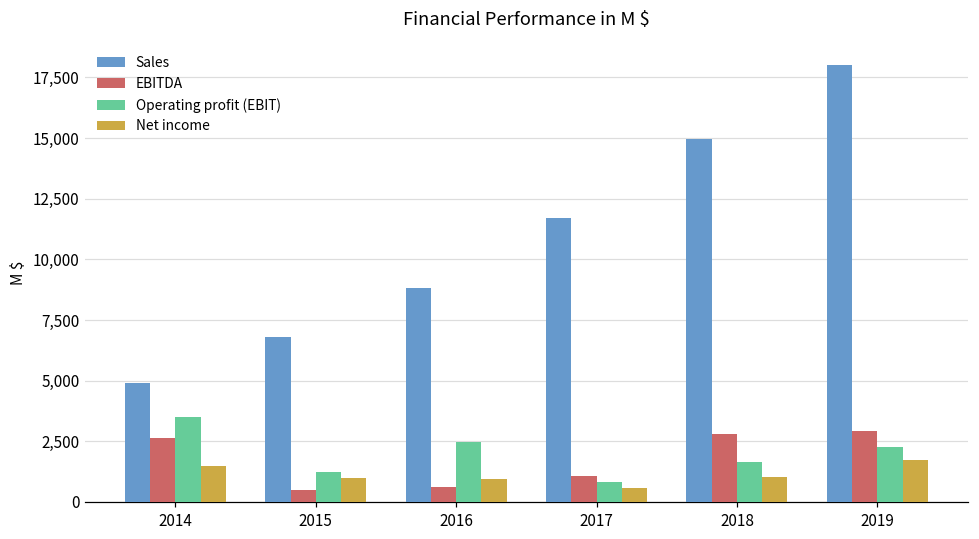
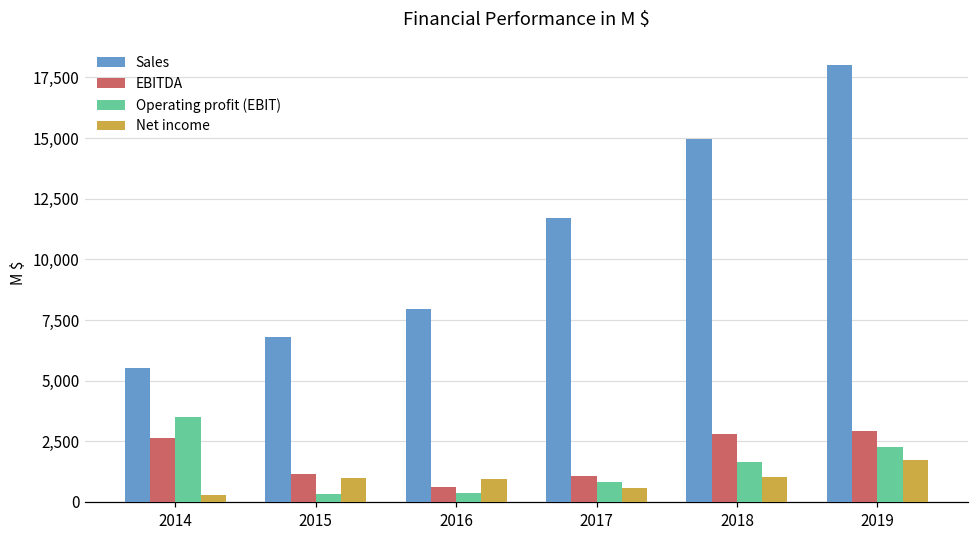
Sales, 2014: 4,900 -> 5,500
Net income, 2014: 1,500 -> 300
EBITDA, 2015: 500 -> 1,100
Operating profit (EBIT), 2015: 1,200 -> 300
Sales, 2016: 8,800 -> 8,000
Operating profit (EBIT), 2016: 2,500 -> 400
